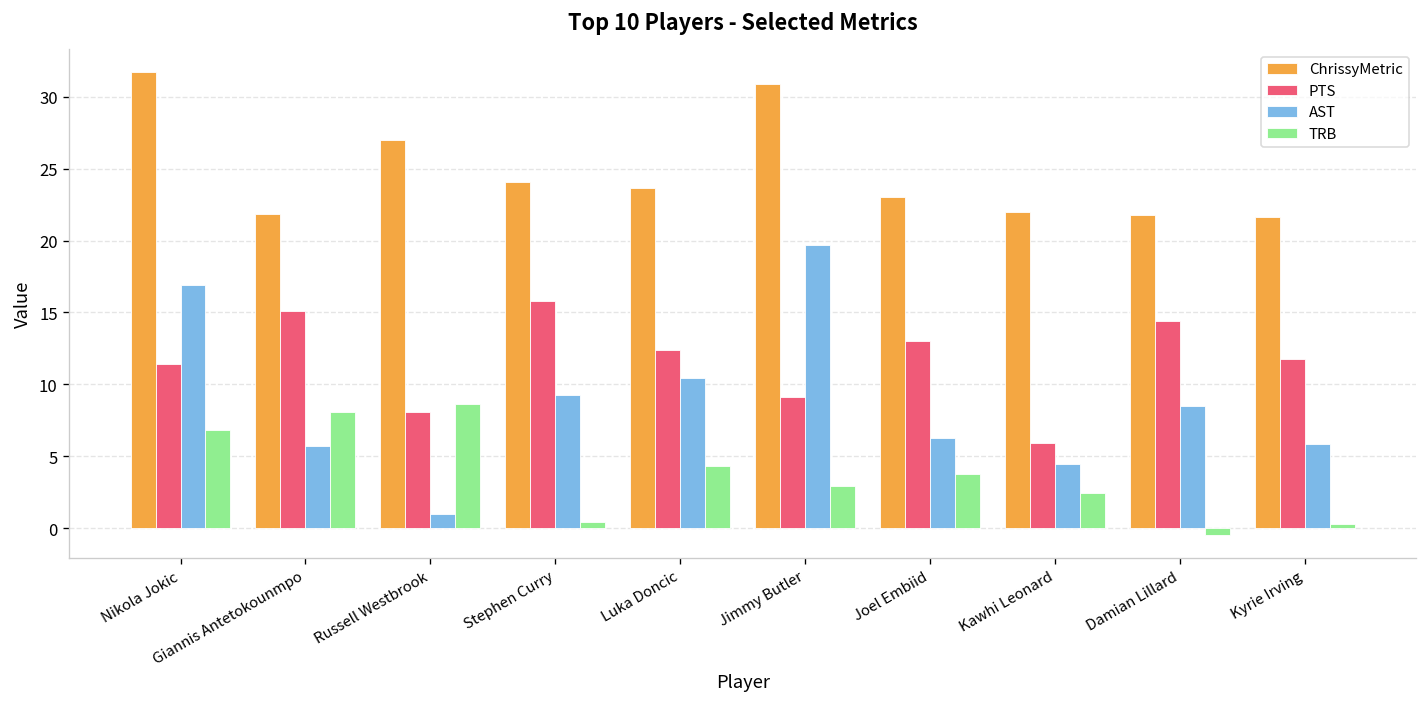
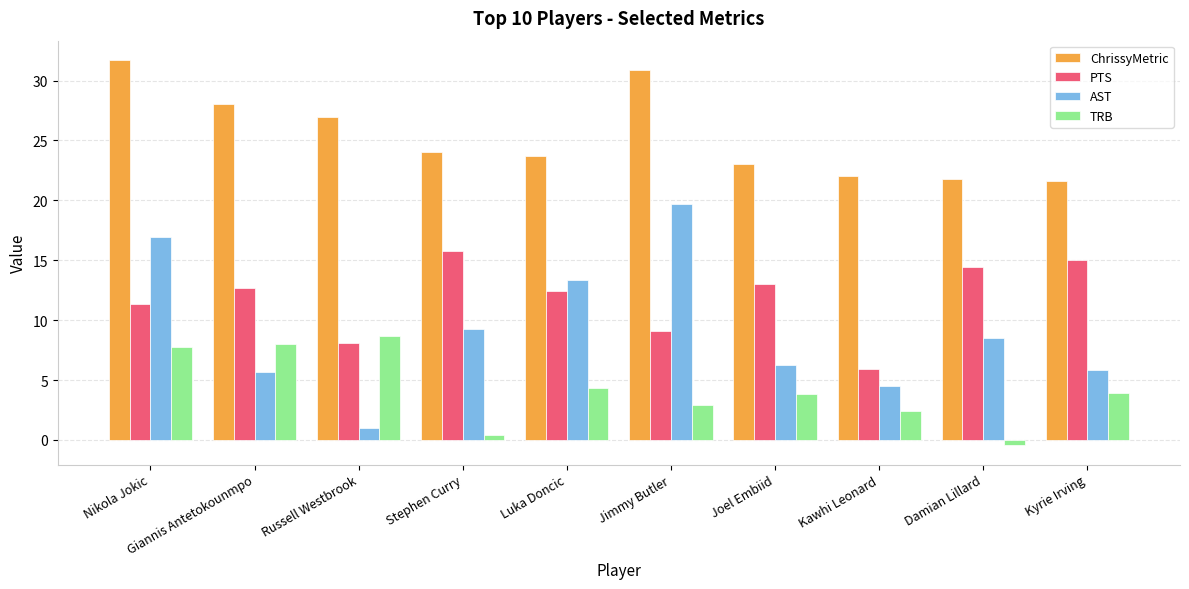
TRB, Nikola Jokic: 6.8 -> 7.8
ChrissyMetric, Giannis Antetokounmpo: 21.8 -> 28.0
PTS, Giannis Antetokounmpo: 15.1 -> 12.7
AST, Luka Doncic: 10.5 -> 13.3
PTS, Kyrie Irving: 11.8 -> 15.0
TRB, Kyrie Irving: 0.3 -> 3.9
